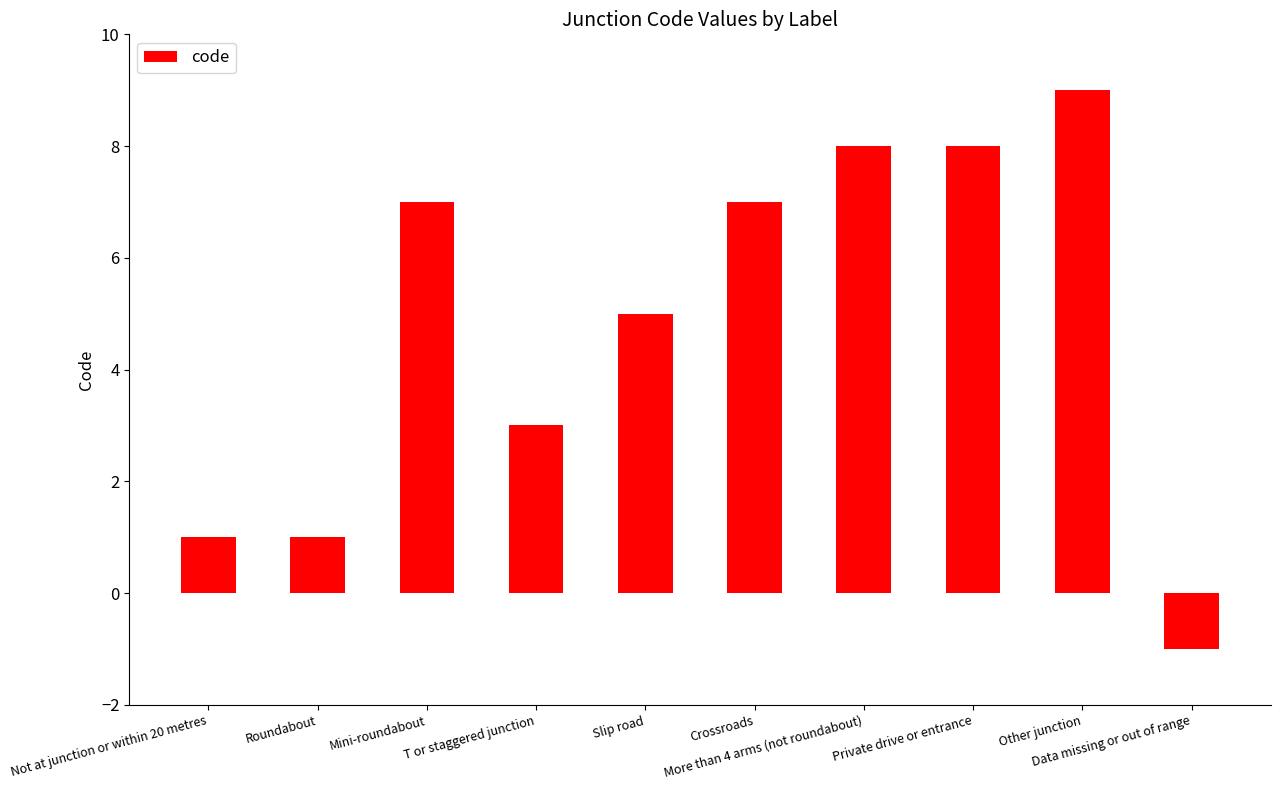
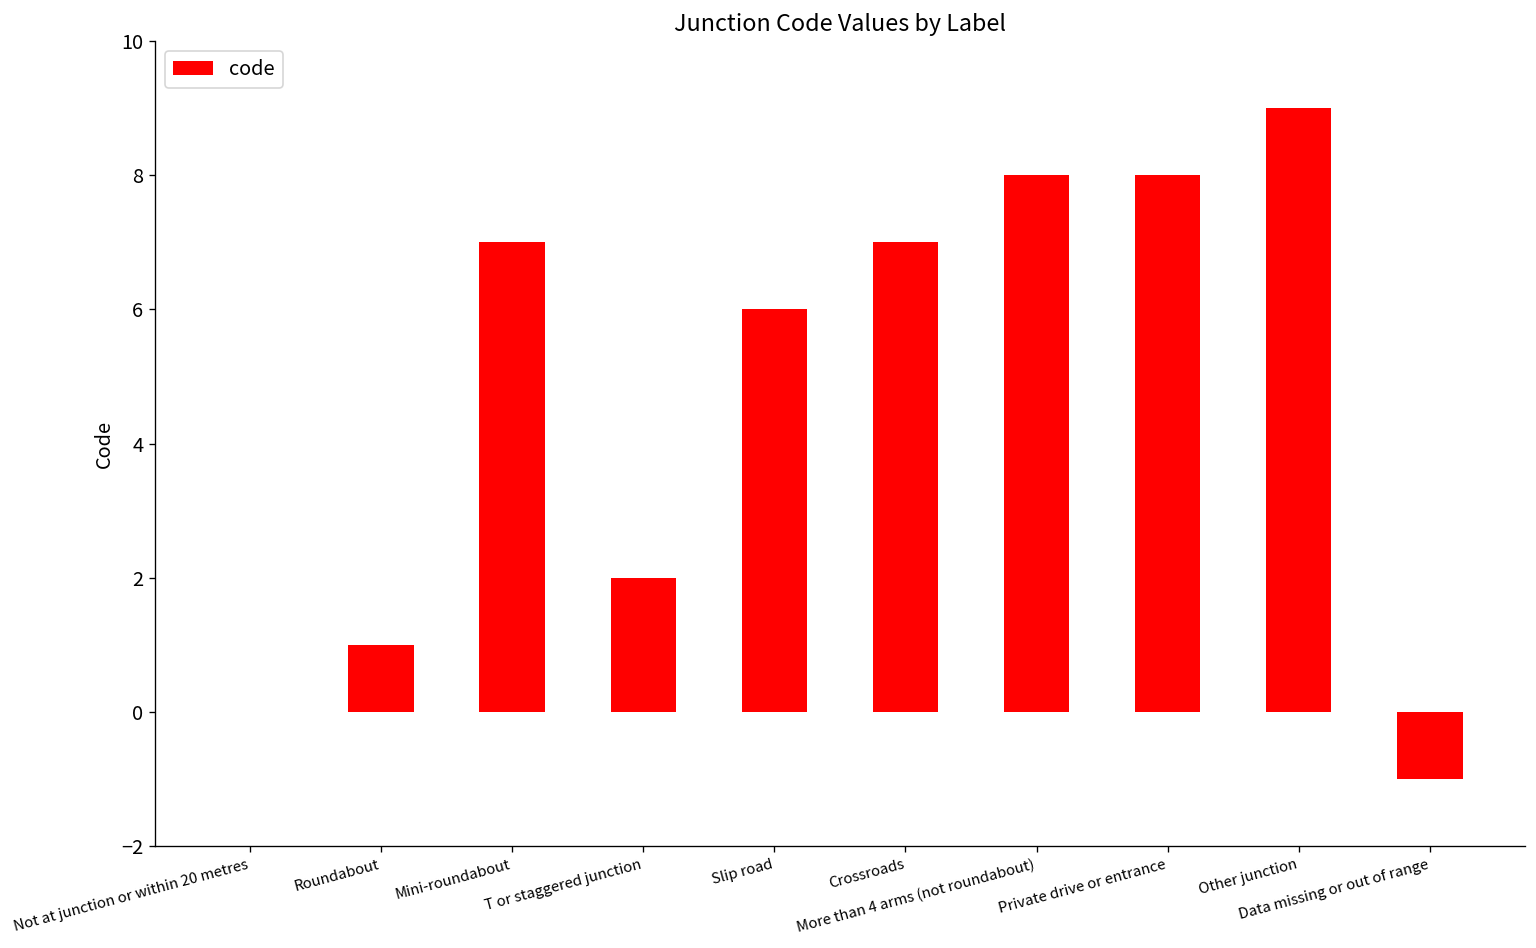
Not at junction or within 20 metres: 1 -> 0
T or staggered junction: 3 -> 2
Slip road: 5 -> 6
